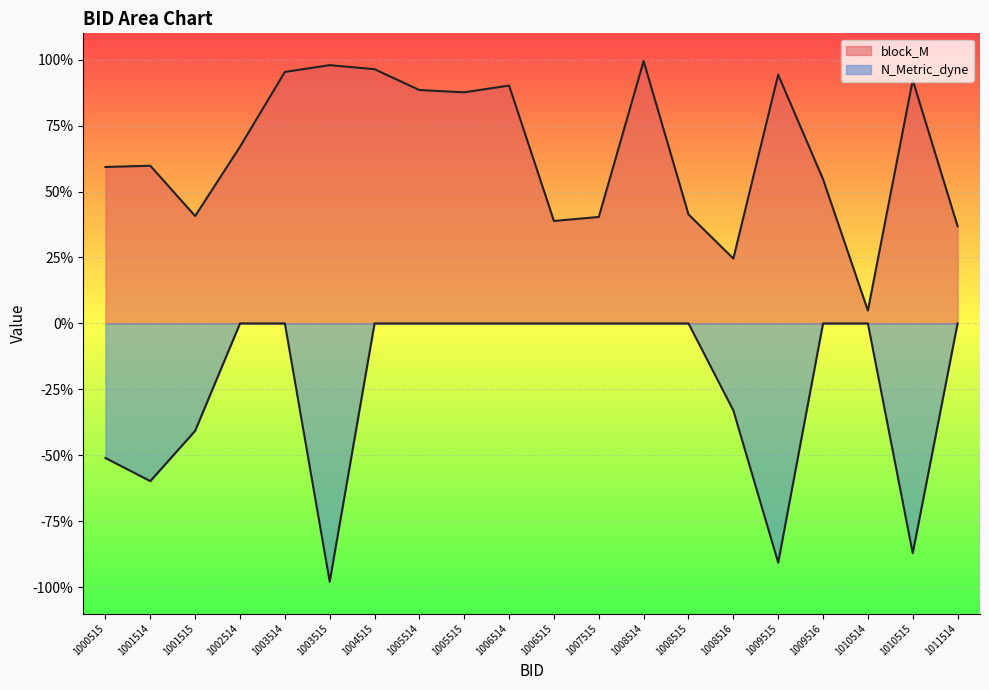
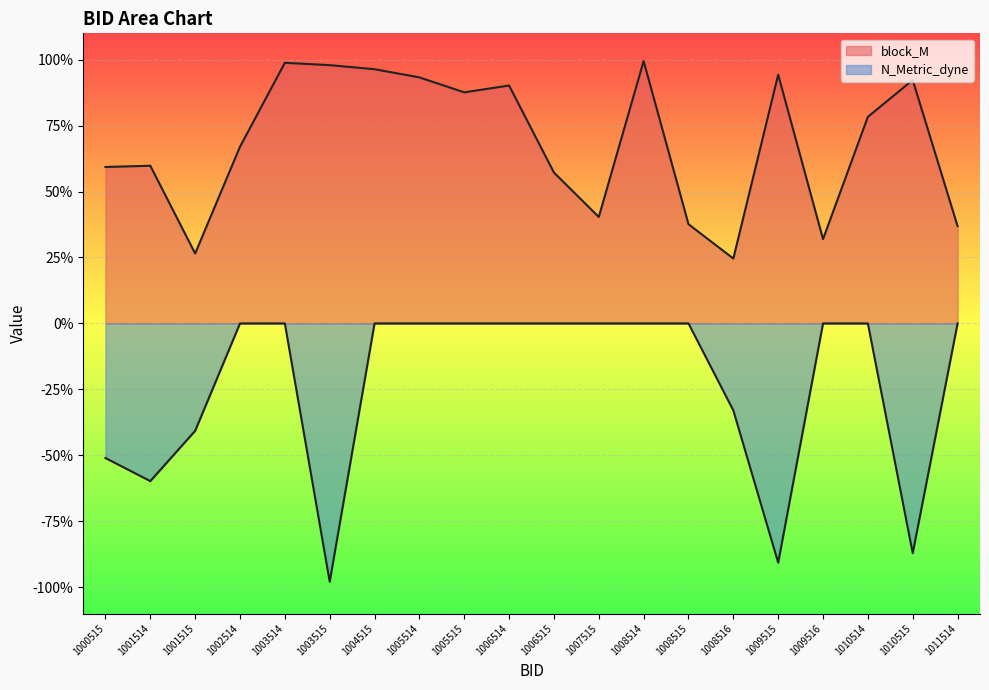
block_M, 1001515: 41% -> 27%
block_M, 1003514: 95% -> 99%
block_M, 1005514: 88% -> 93%
block_M, 1006515: 39% -> 57%
block_M, 1008515: 41% -> 38%
block_M, 1009516: 55% -> 32%
block_M, 1010514: 5% -> 78%
